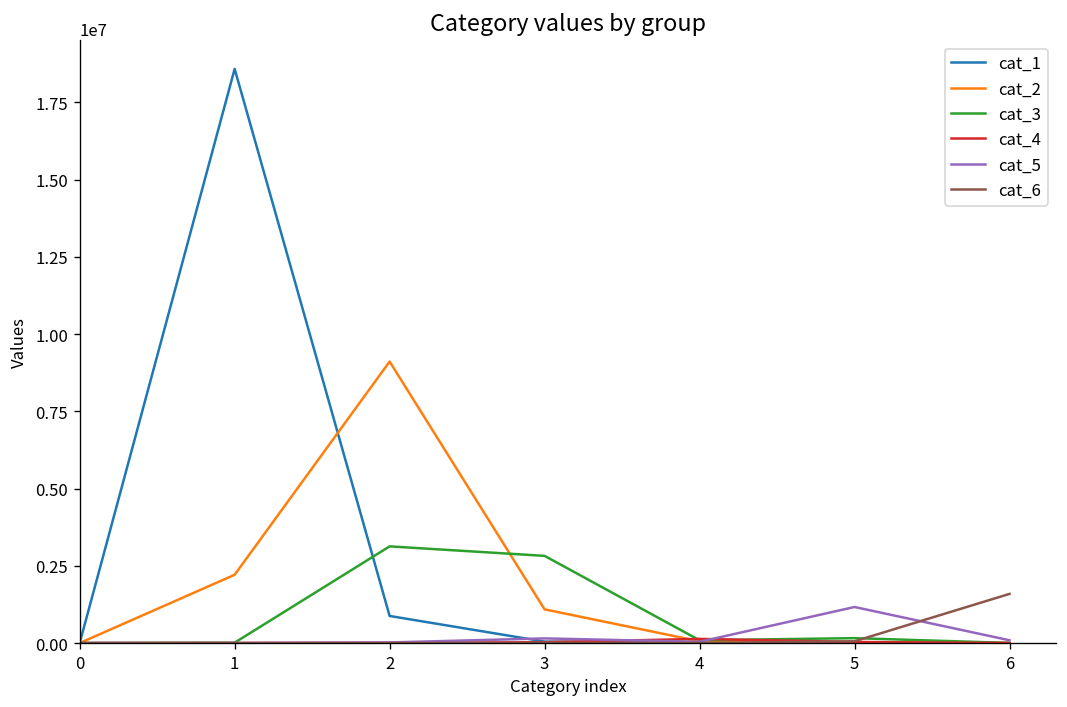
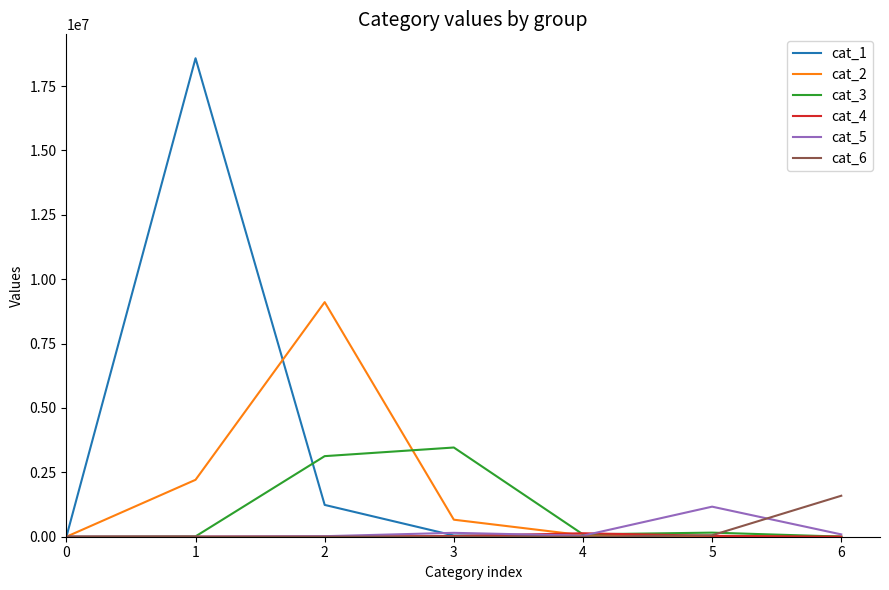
cat_1, 2: 900000 -> 1200000
cat_2, 3: 1100000 -> 700000
cat_3, 3: 2800000 -> 3500000
